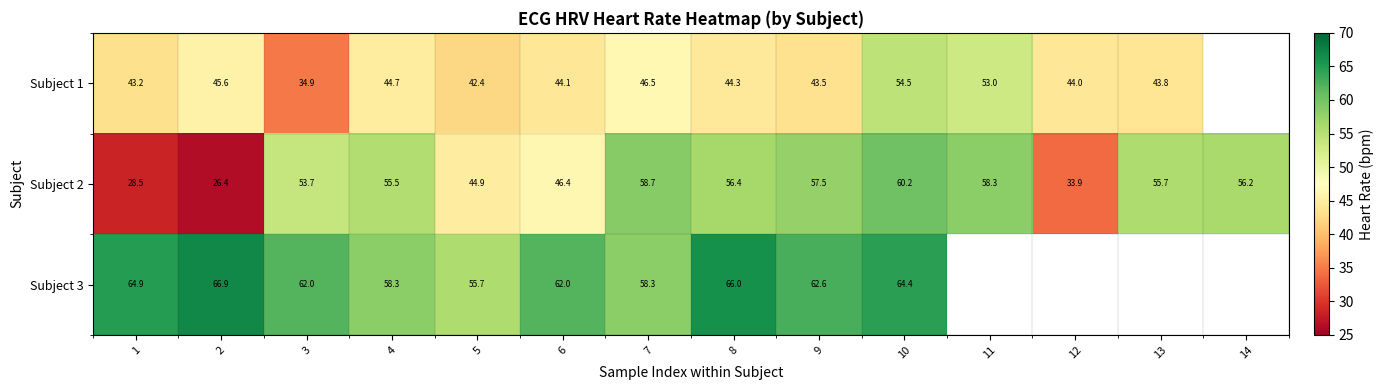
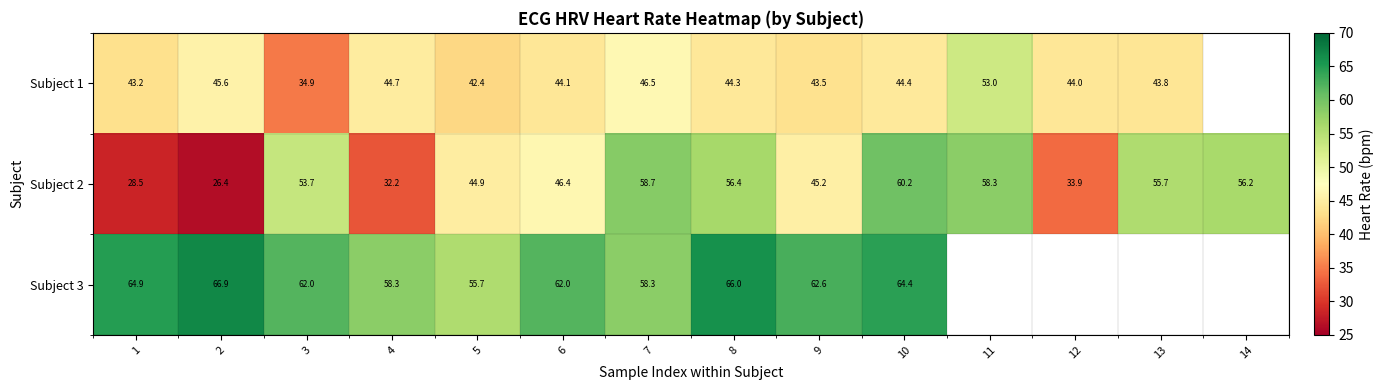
Subject 1, 10: 54.5 -> 44.4
Subject 2, 4: 55.5 -> 32.2
Subject 2, 9: 57.5 -> 45.2
